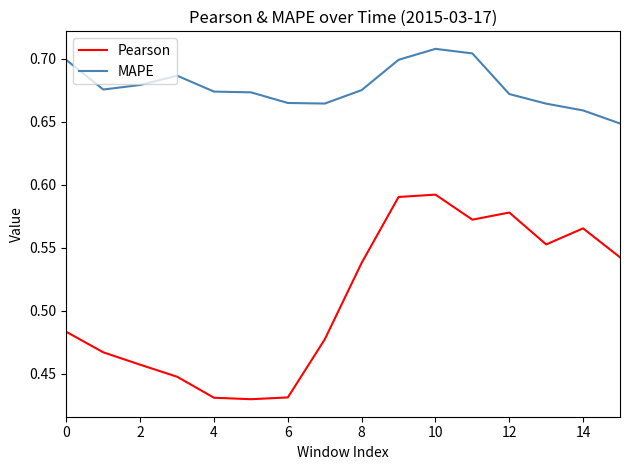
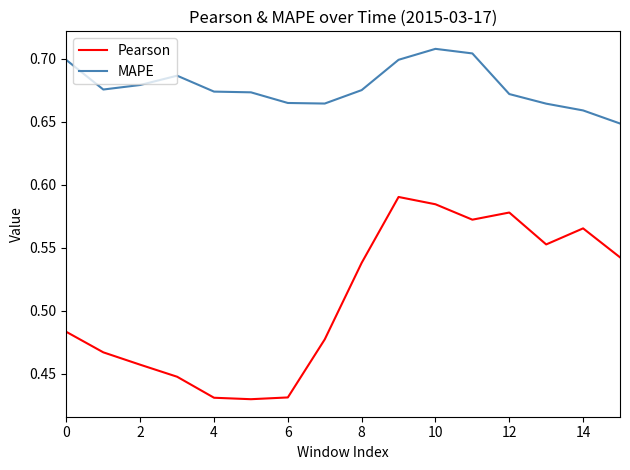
Pearson, 10: 0.592 -> 0.584
